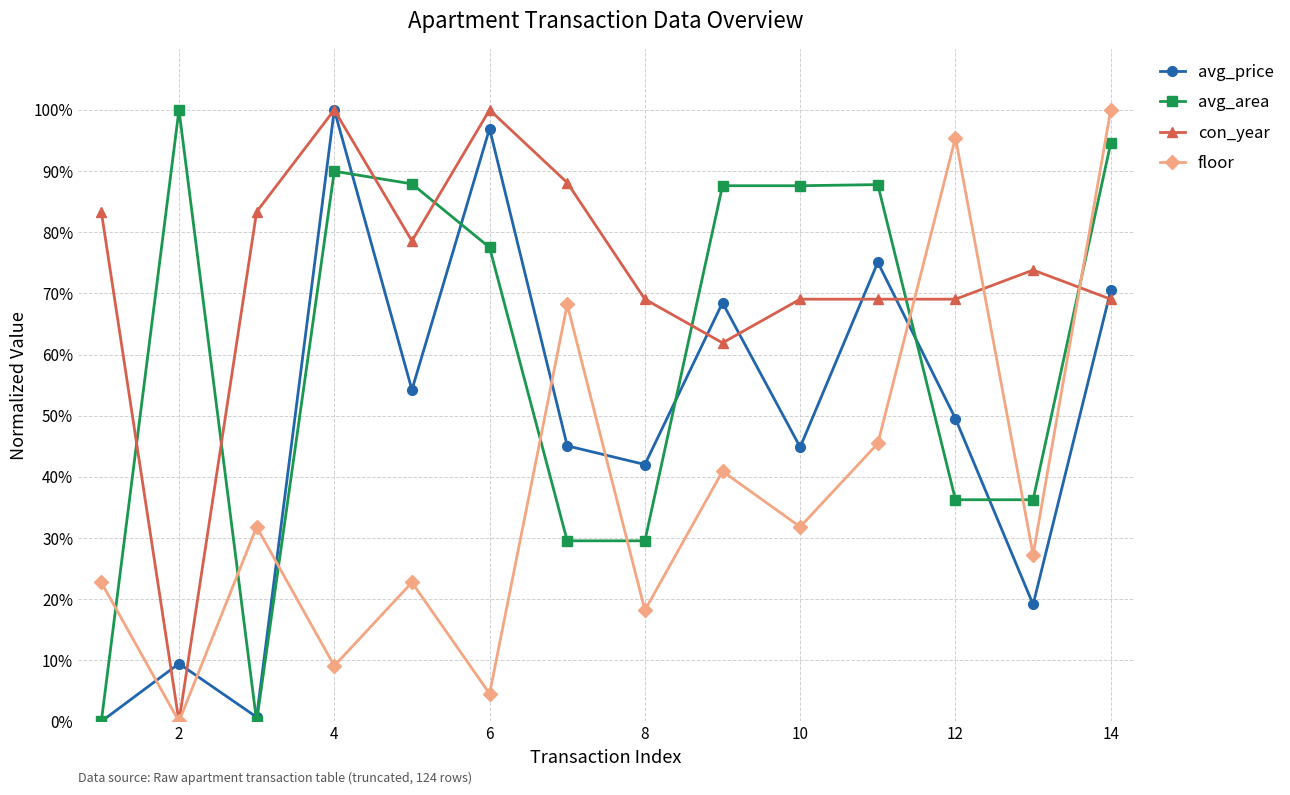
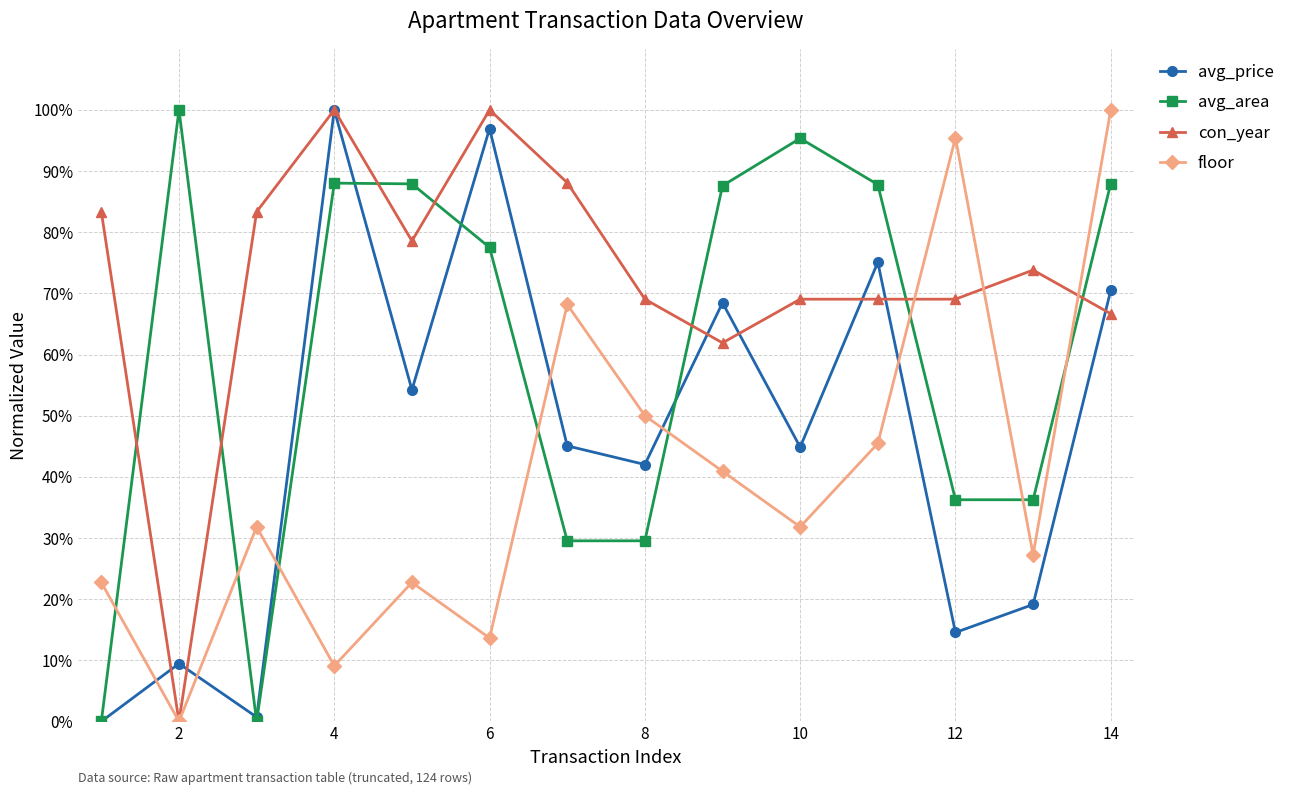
avg_area, 4: 90% -> 88%
floor, 6: 5% -> 14%
floor, 8: 18% -> 50%
avg_area, 10: 88% -> 95%
avg_price, 12: 50% -> 15%
avg_area, 14: 95% -> 88%
con_year, 14: 69% -> 67%
